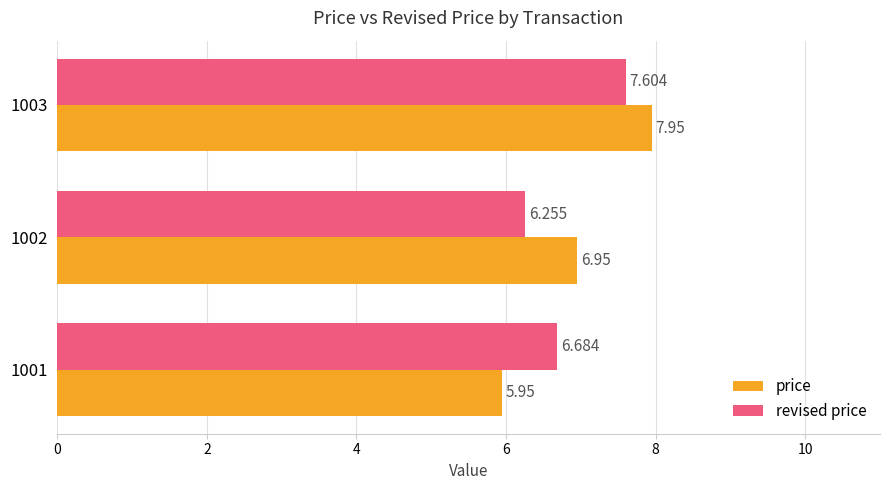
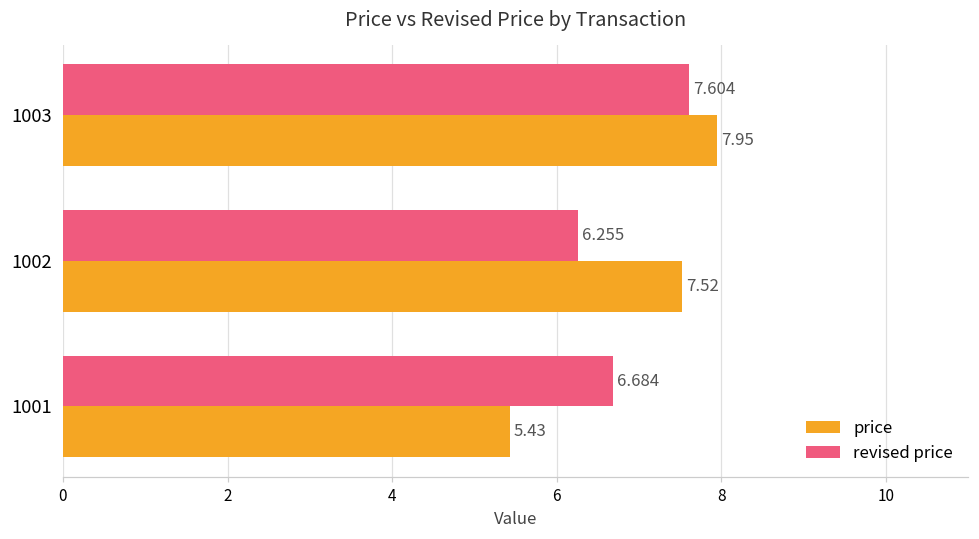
price, 1002: 6.95 -> 7.52
price, 1001: 5.95 -> 5.43
